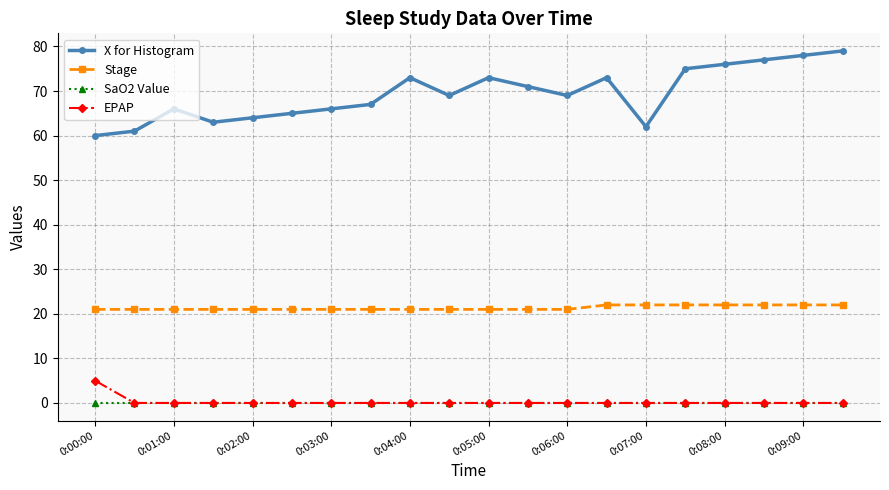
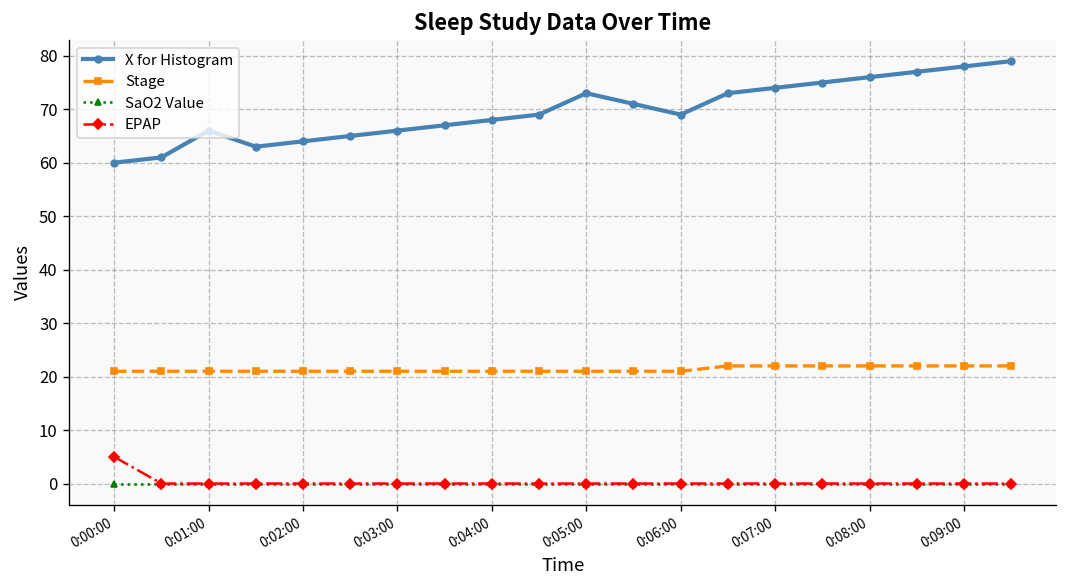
X for Histogram, 0:04:00: 73 -> 68
X for Histogram, 0:07:00: 62 -> 74
